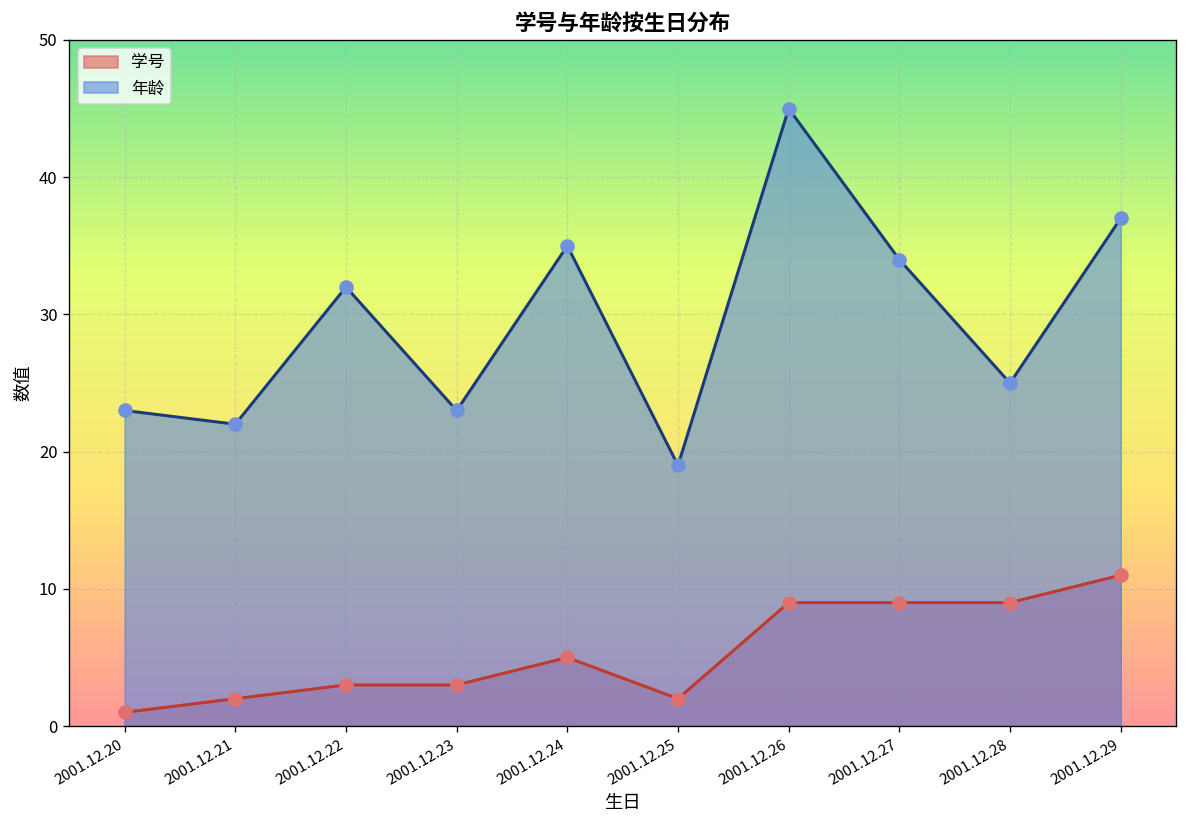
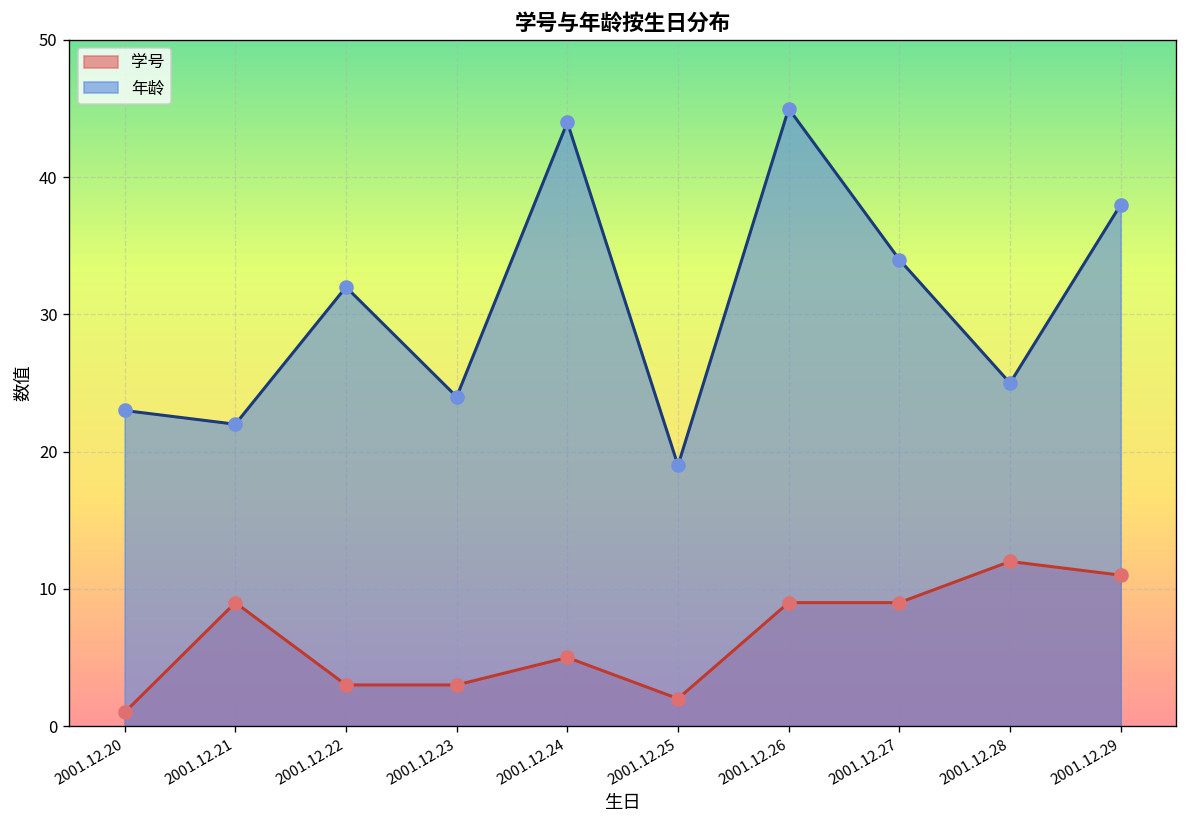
学号, 2001.12.21: 2 -> 9
年龄, 2001.12.23: 23 -> 24
年龄, 2001.12.24: 35 -> 44
学号, 2001.12.28: 9 -> 12
年龄, 2001.12.29: 37 -> 38
